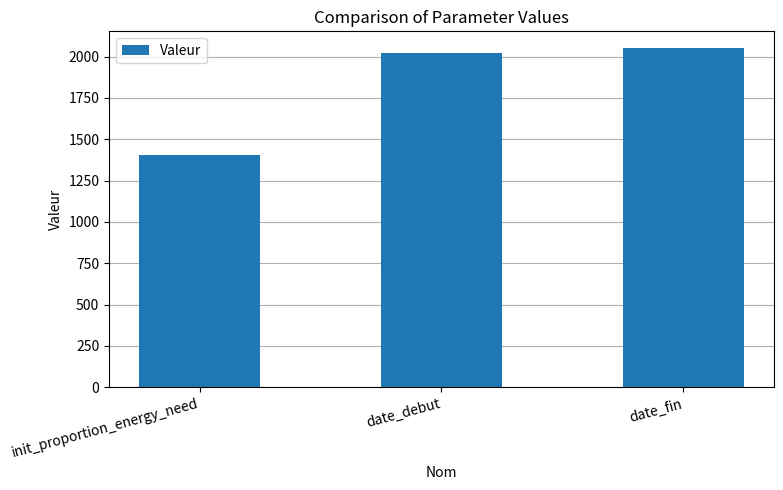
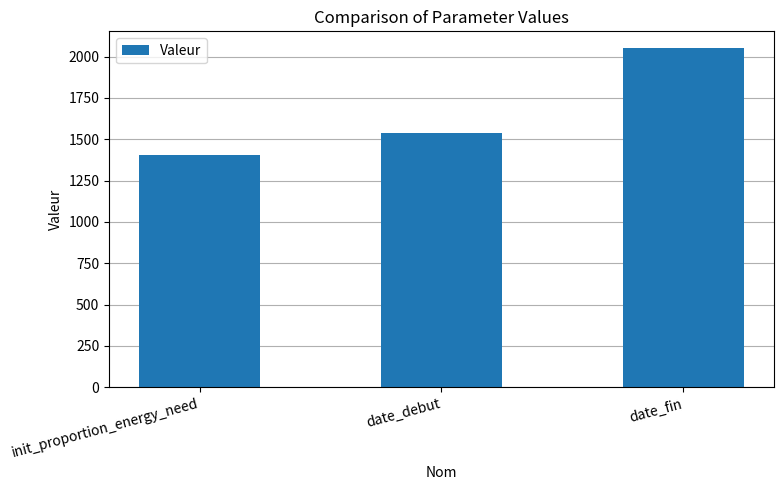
date_debut: 2020 -> 1540
